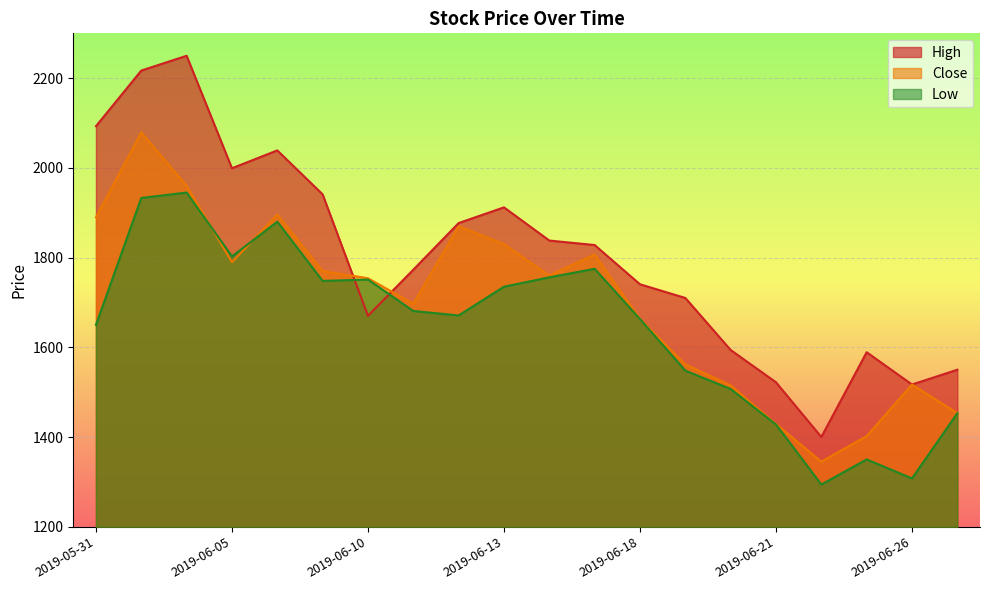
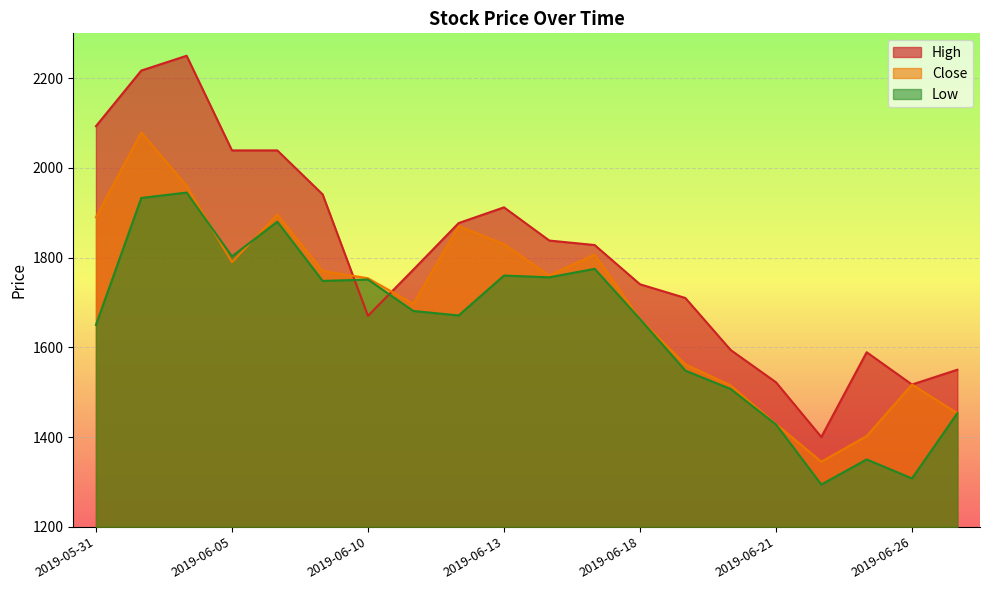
High, 2019-06-05: 2000 -> 2040
Low, 2019-06-13: 1740 -> 1760
